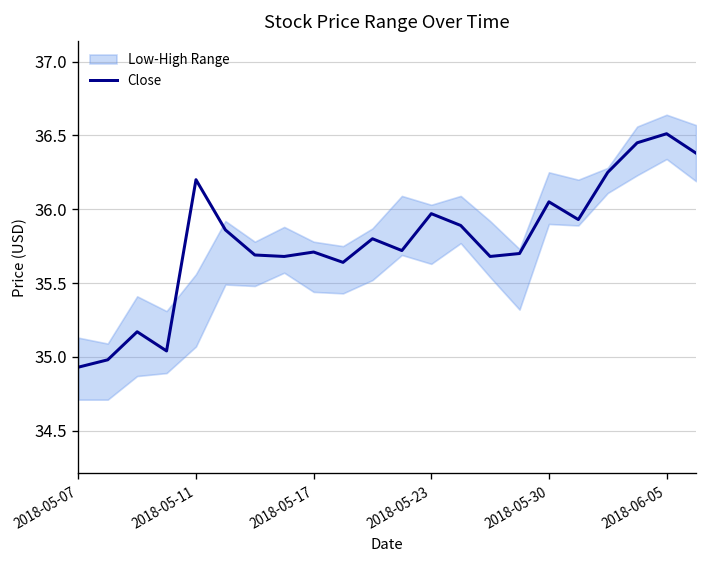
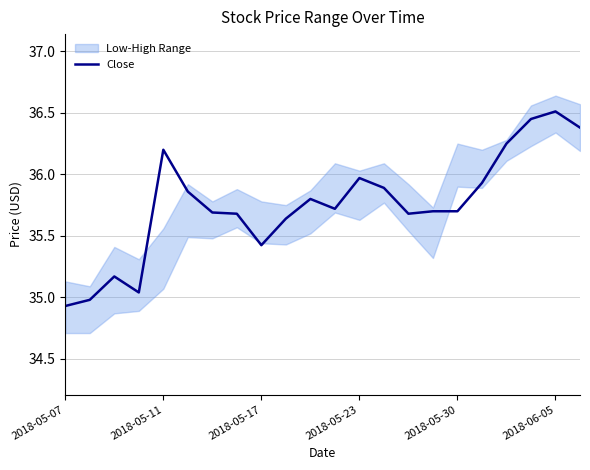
Close, 2018-05-17: 35.71 -> 35.42
Close, 2018-05-30: 36.05 -> 35.70
